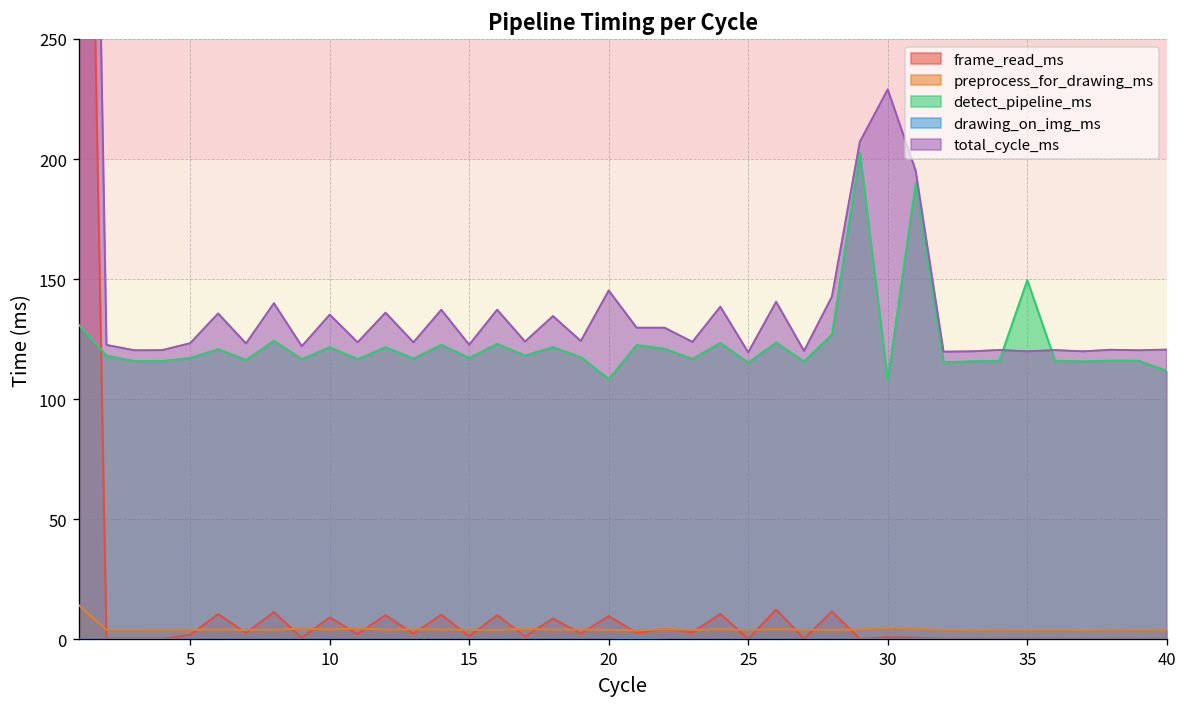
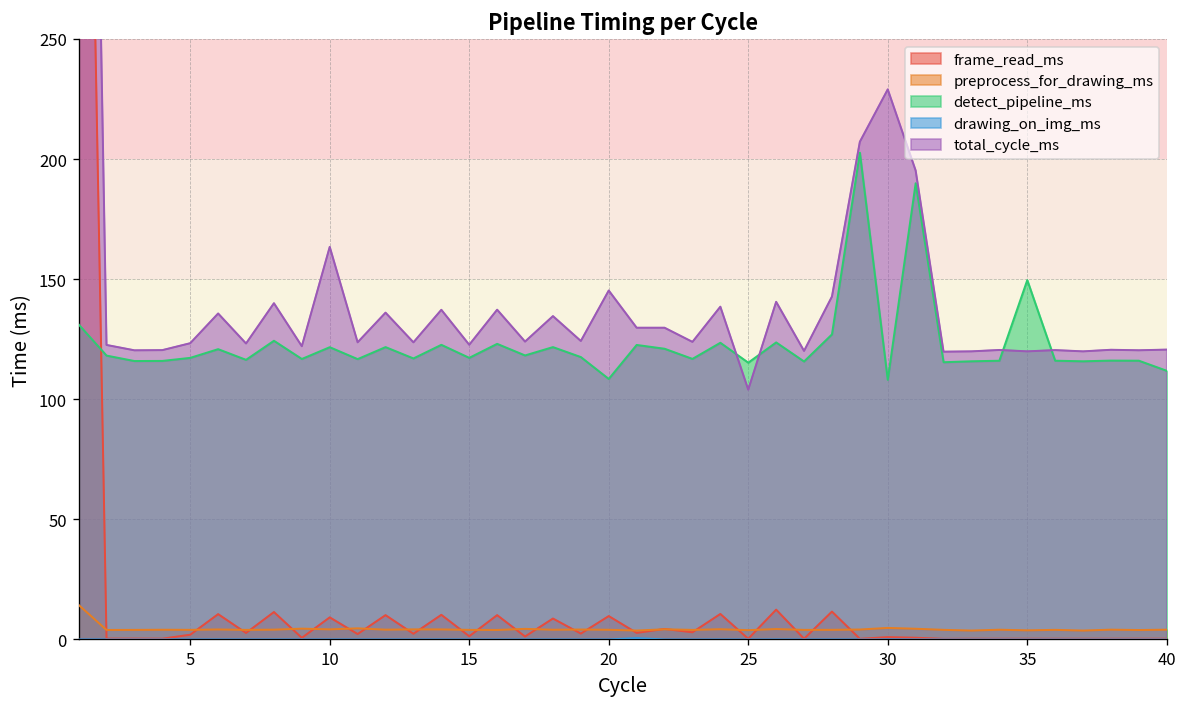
total_cycle_ms, 10: 135 -> 163
total_cycle_ms, 25: 120 -> 104
